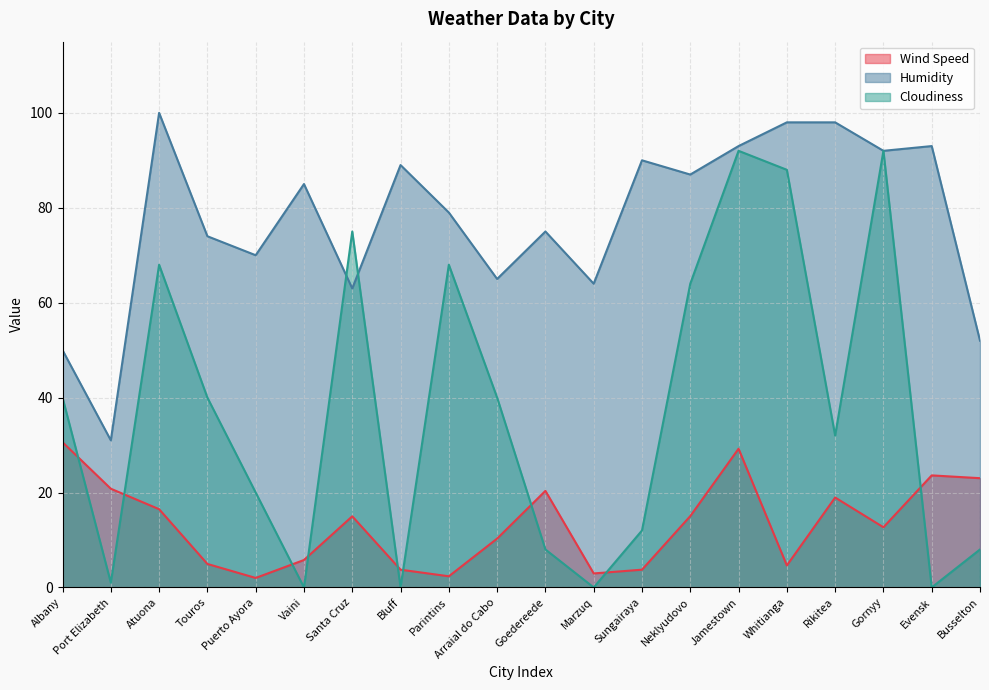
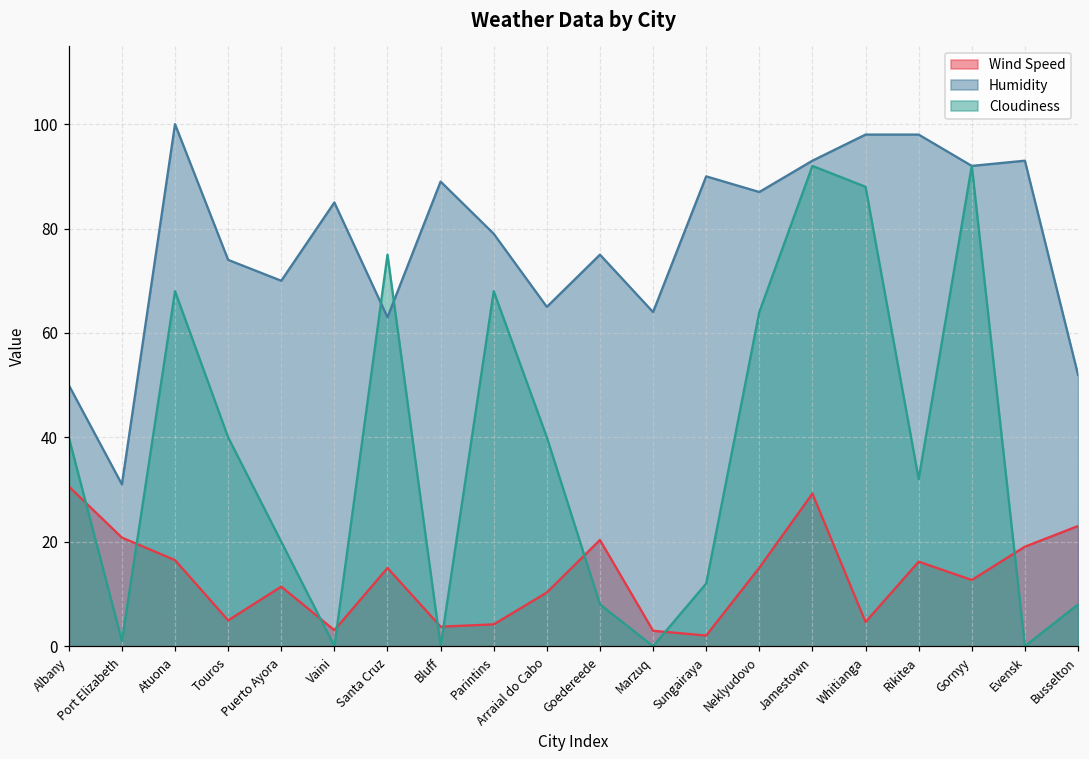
Wind Speed, Puerto Ayora: 2 -> 11
Wind Speed, Vaini: 6 -> 3
Wind Speed, Parintins: 2 -> 4
Wind Speed, Sungairaya: 4 -> 2
Wind Speed, Rikitea: 19 -> 16
Wind Speed, Evensk: 24 -> 19
